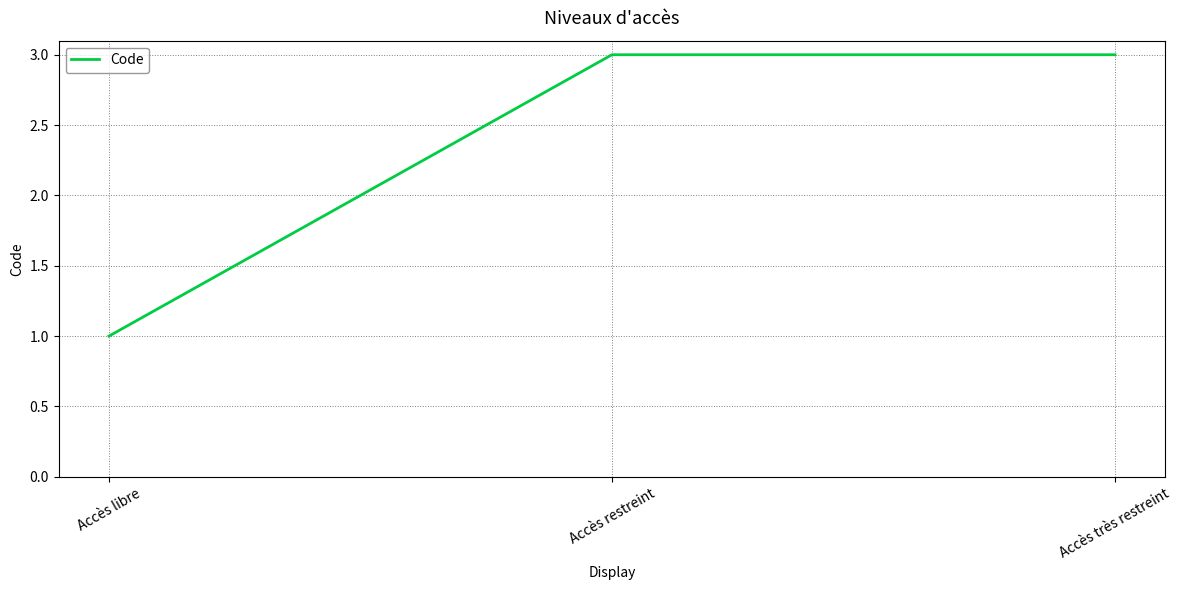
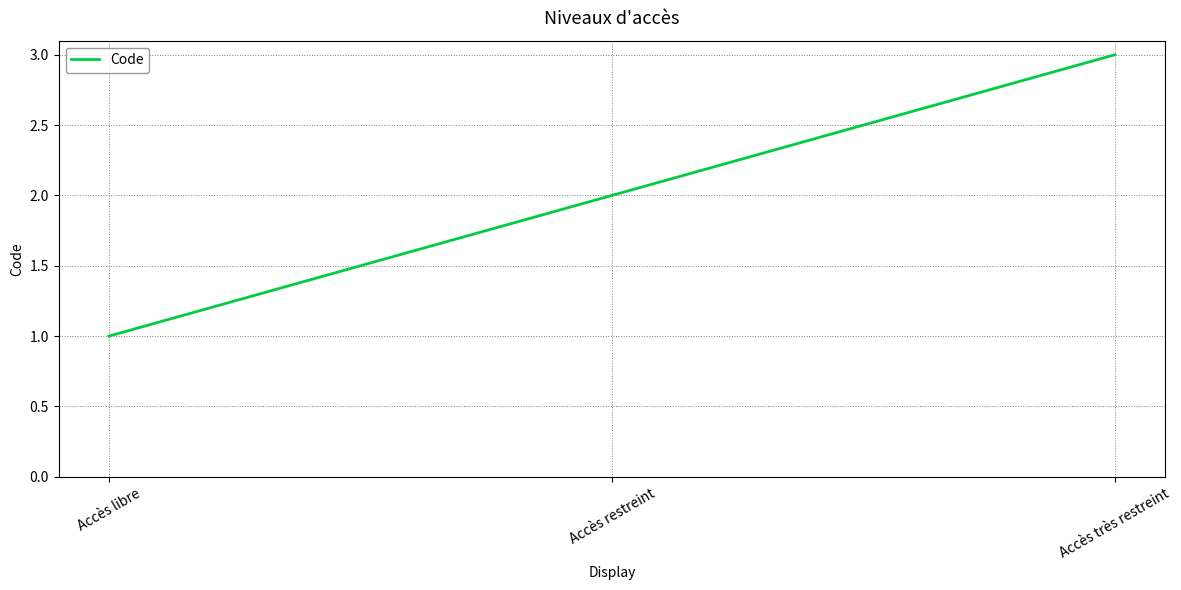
Accès restreint: 3 -> 2
